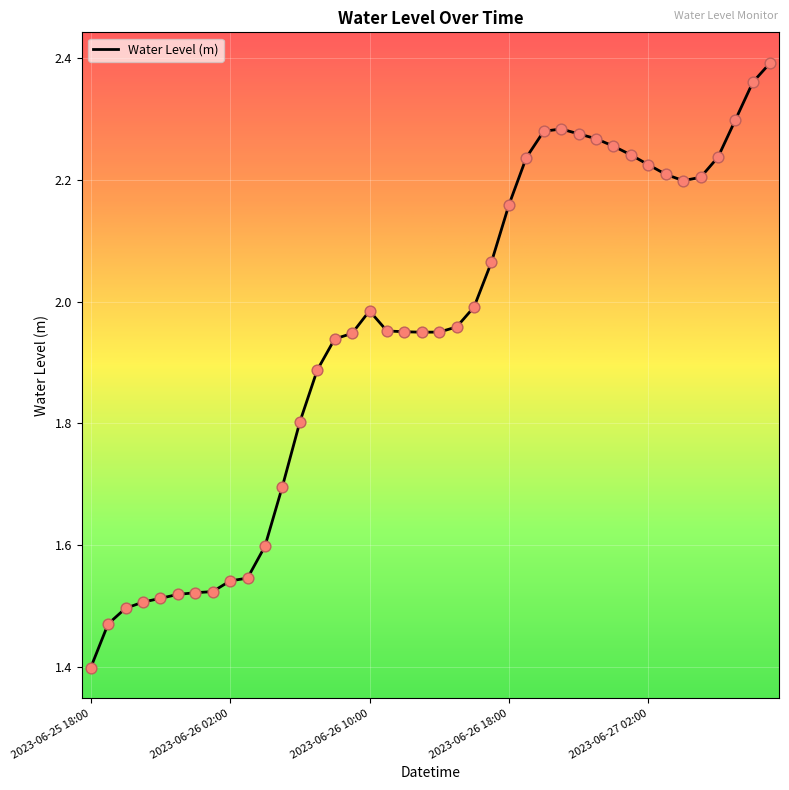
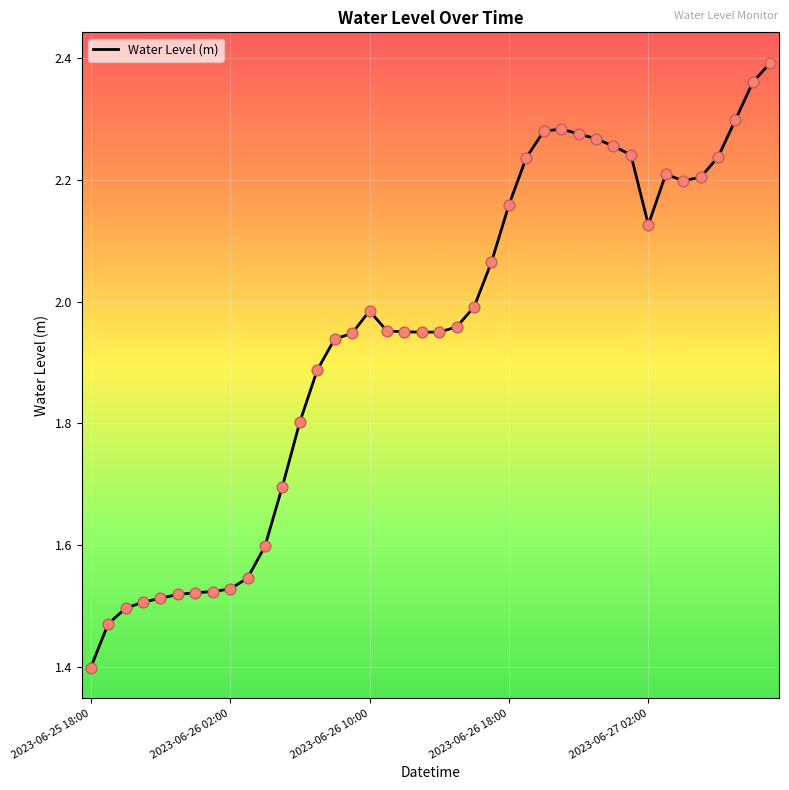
2023-06-26 02:00: 1.54 -> 1.53
2023-06-27 02:00: 2.23 -> 2.13
